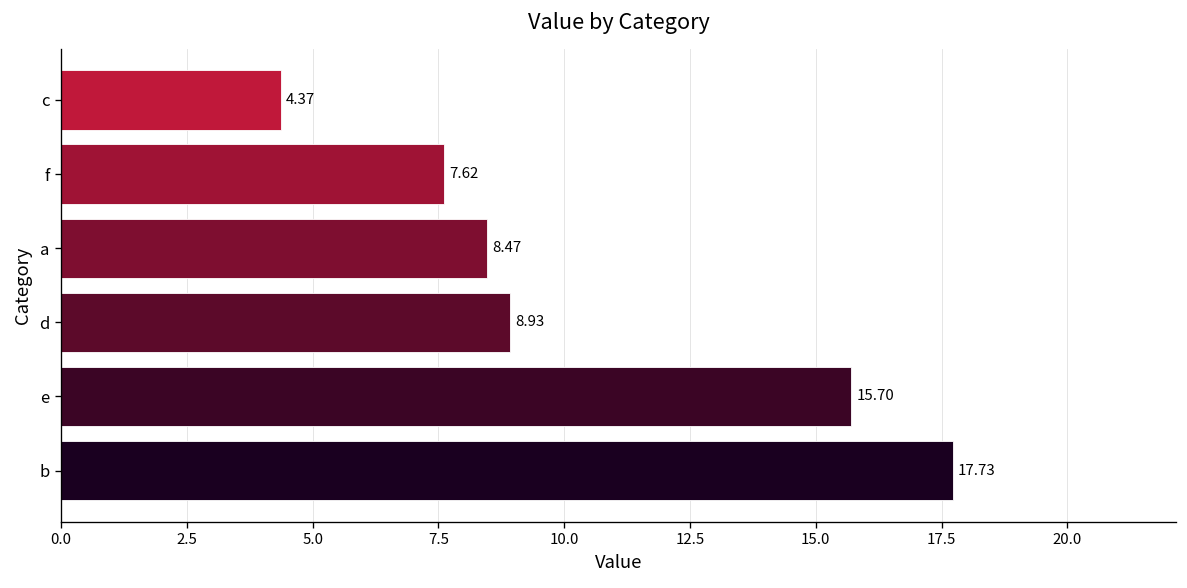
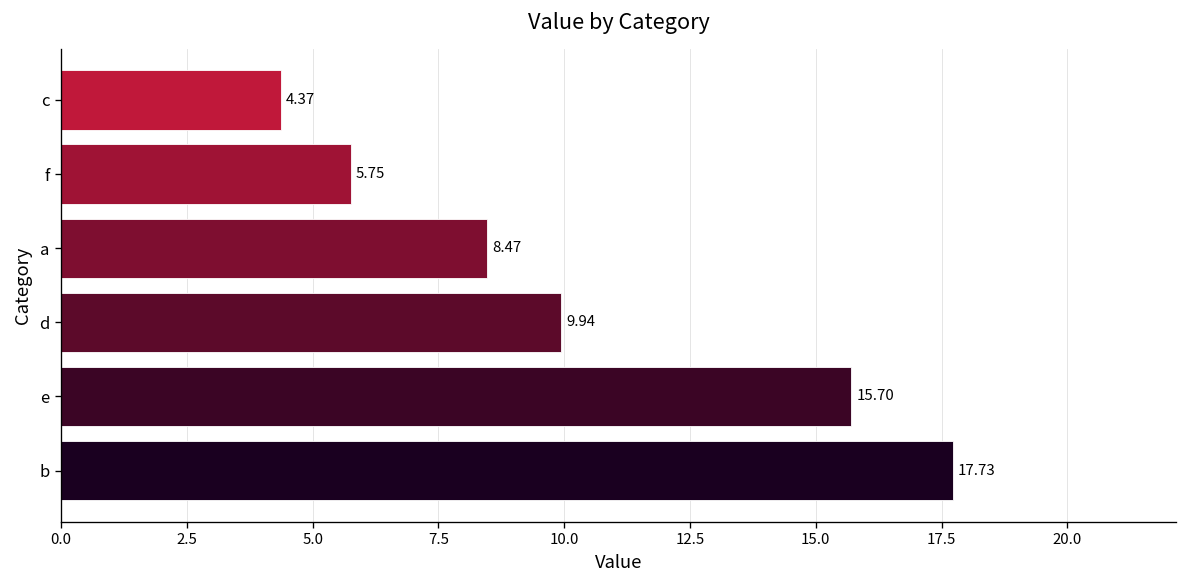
f: 7.62 -> 5.75
d: 8.93 -> 9.94
